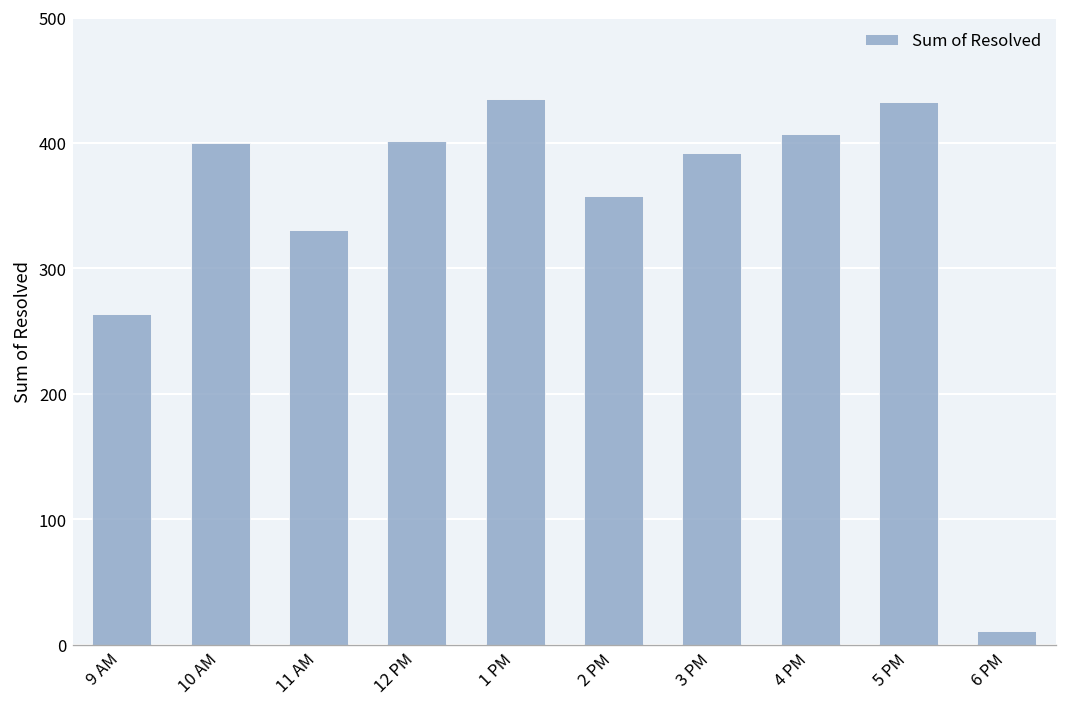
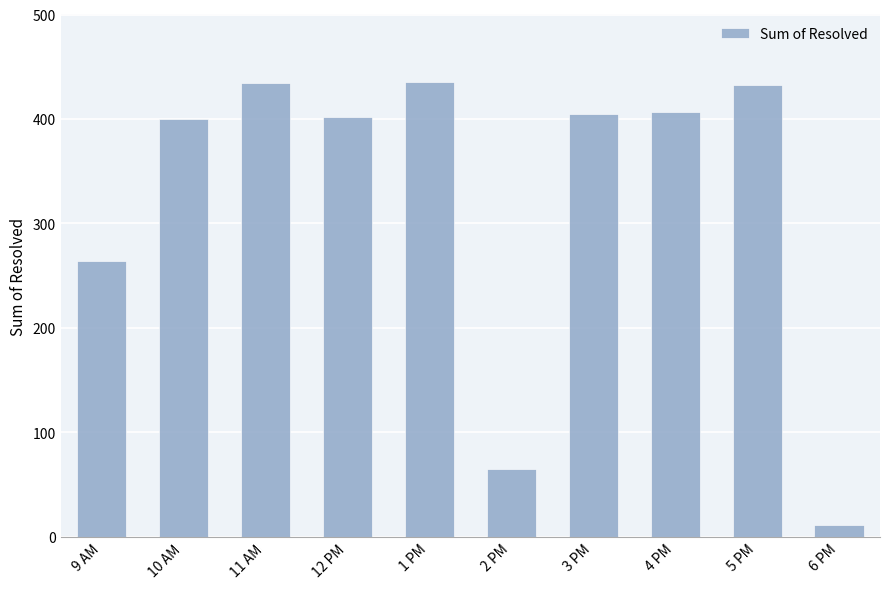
11 AM: 331 -> 434
2 PM: 358 -> 65
3 PM: 392 -> 405
